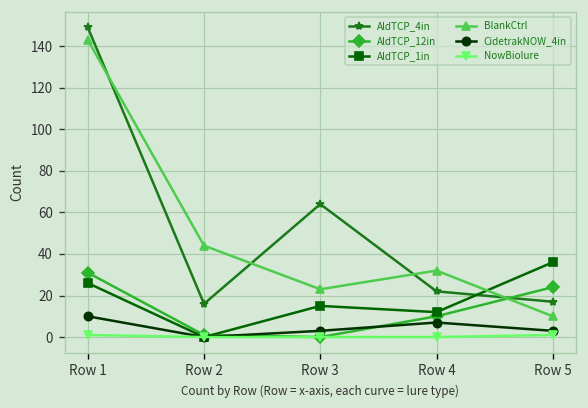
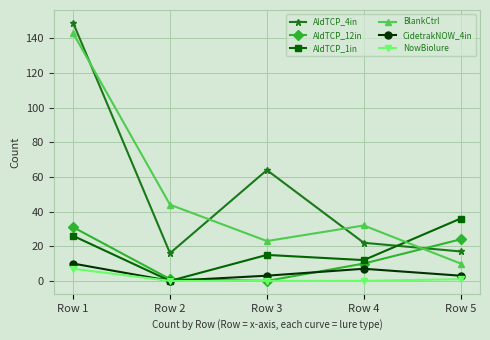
NowBiolure, Row 1: 1 -> 7
